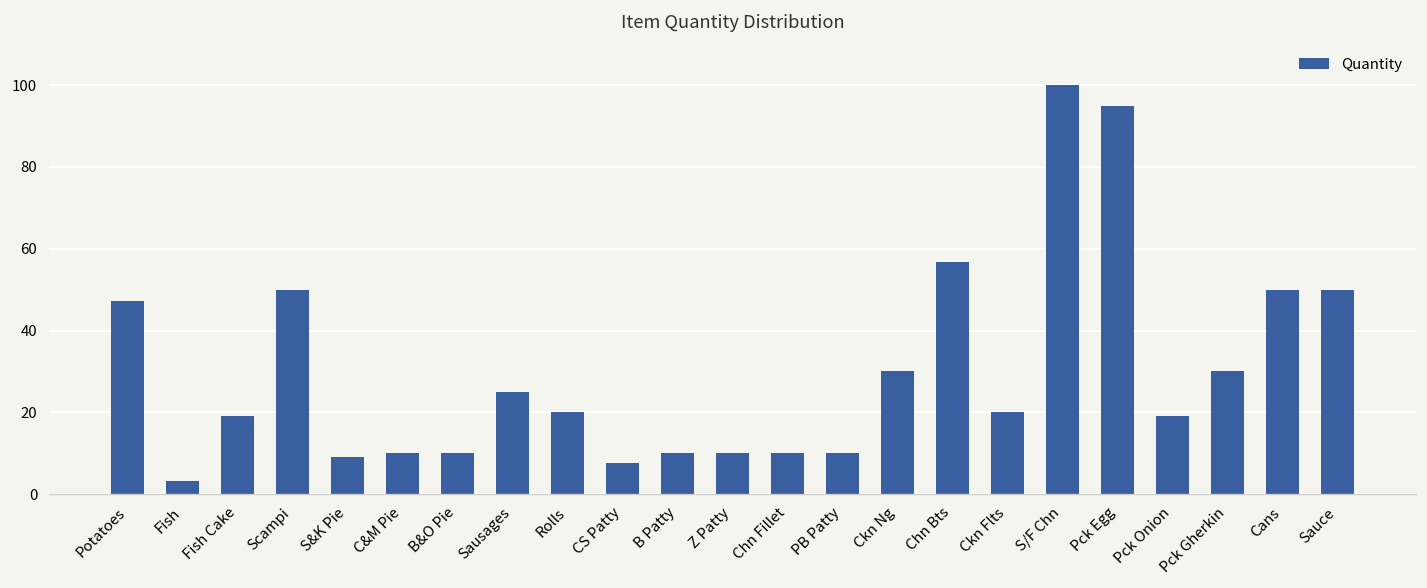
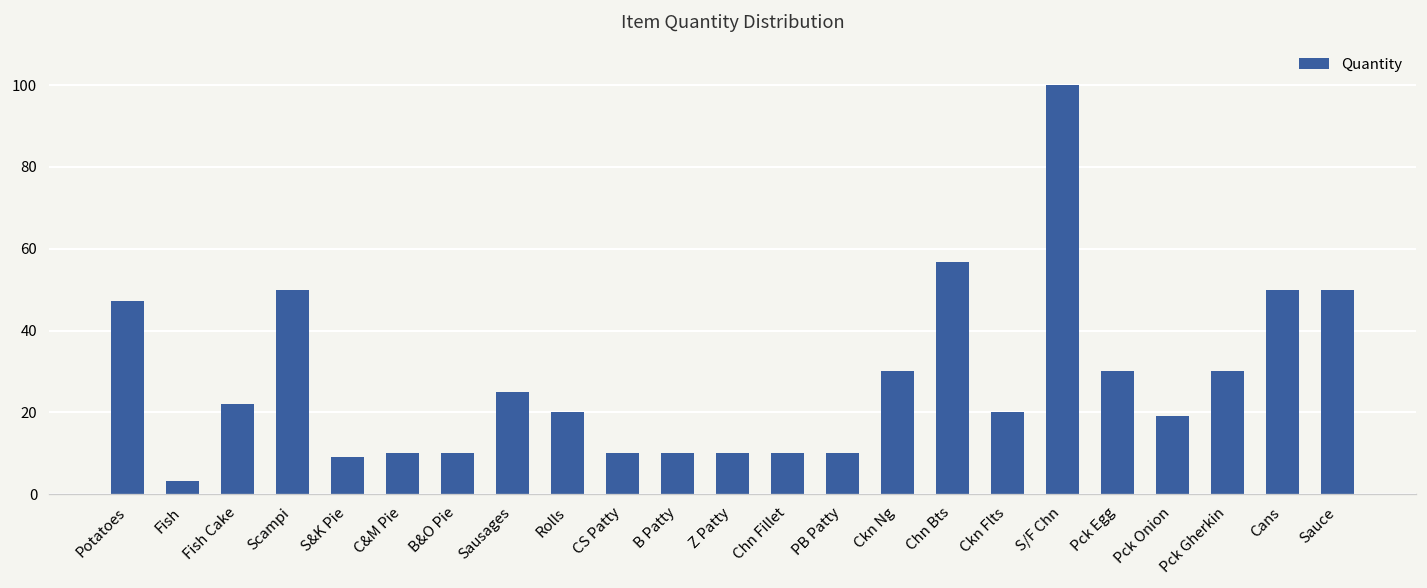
Fish Cake: 19 -> 22
CS Patty: 8 -> 10
Pck Egg: 95 -> 30
